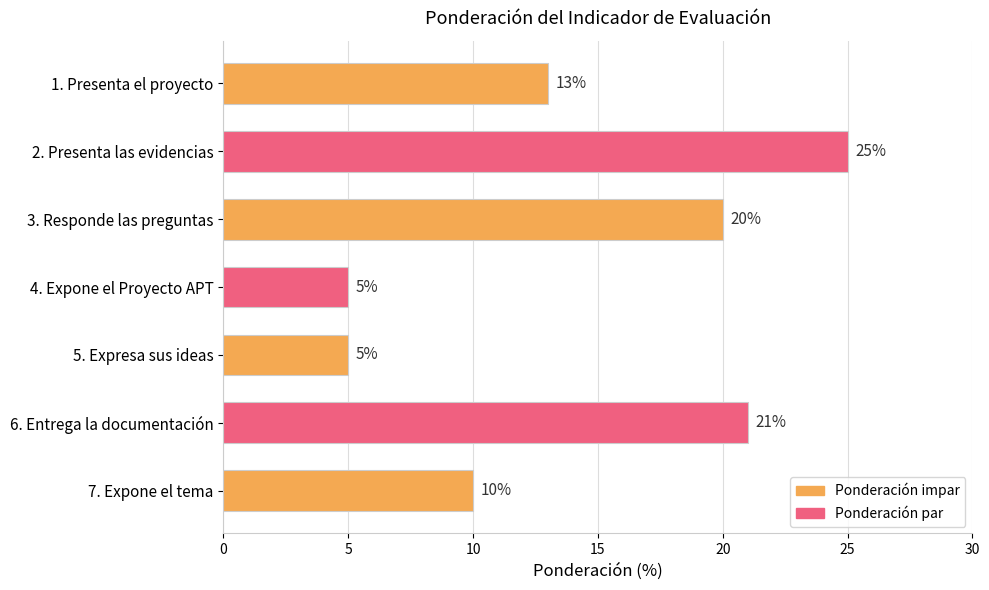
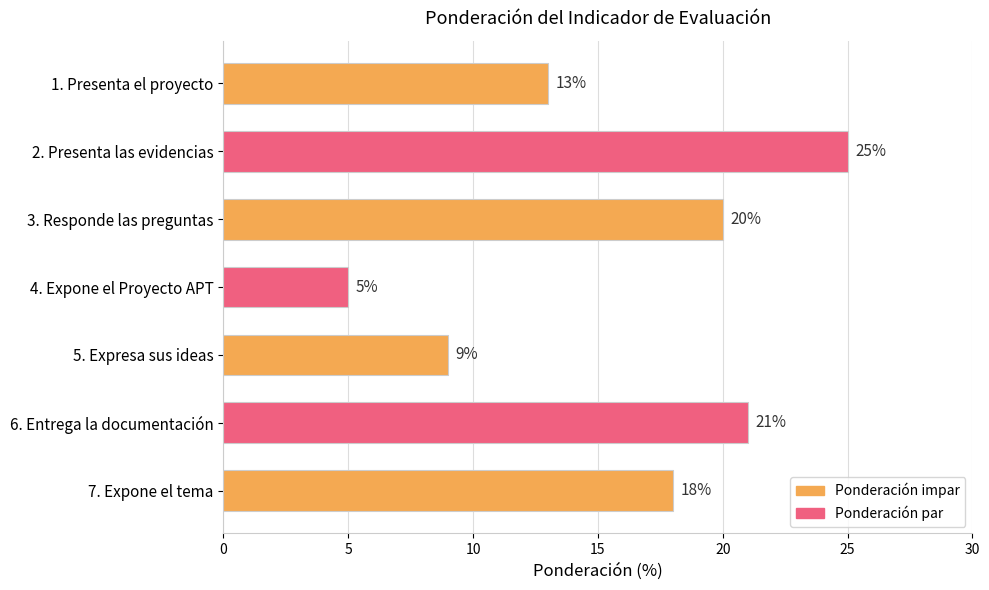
5. Expresa sus ideas: 5% -> 9%
7. Expone el tema: 10% -> 18%
